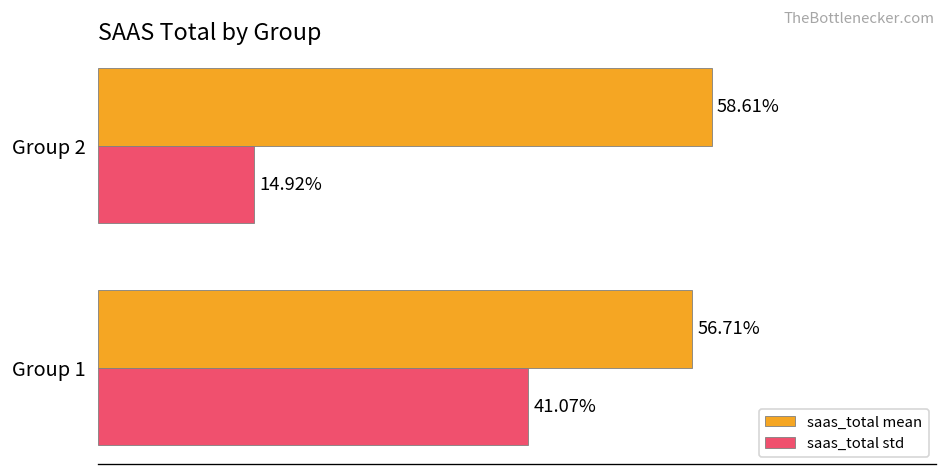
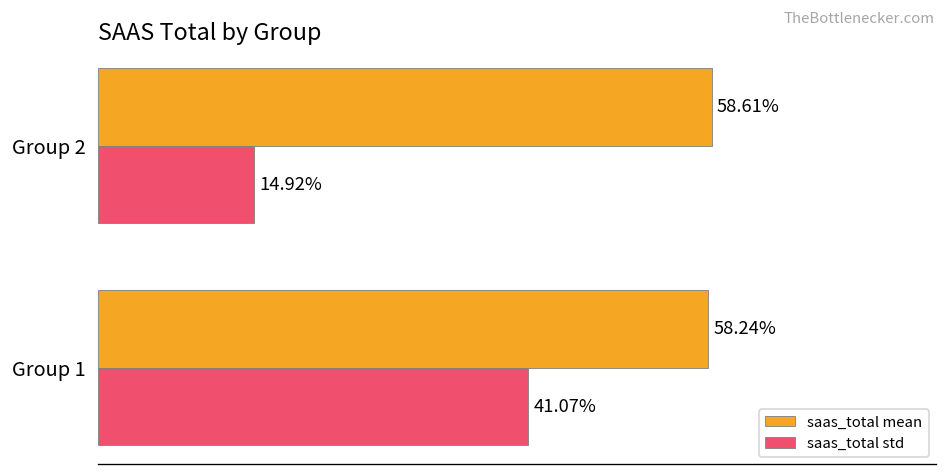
saas_total mean, Group 1: 56.71% -> 58.24%
